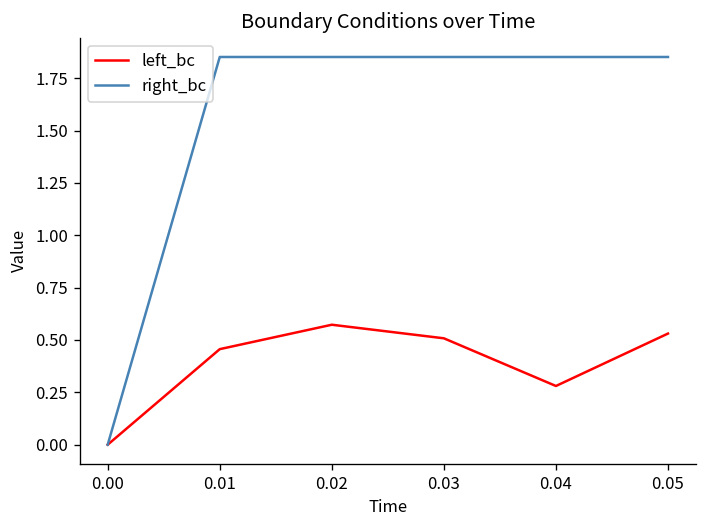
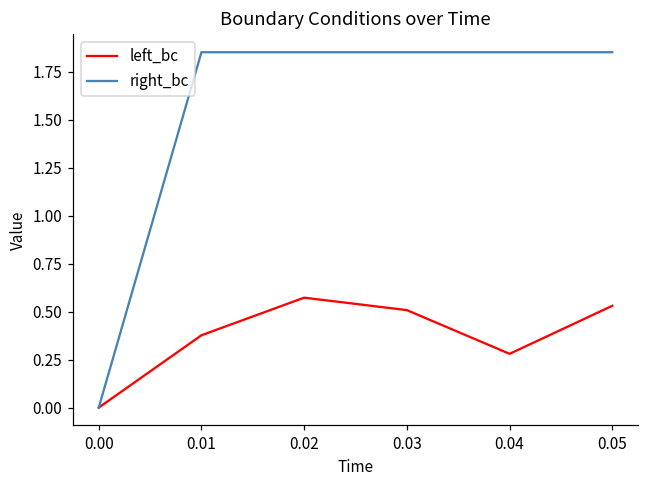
left_bc, 0.01: 0.46 -> 0.38
